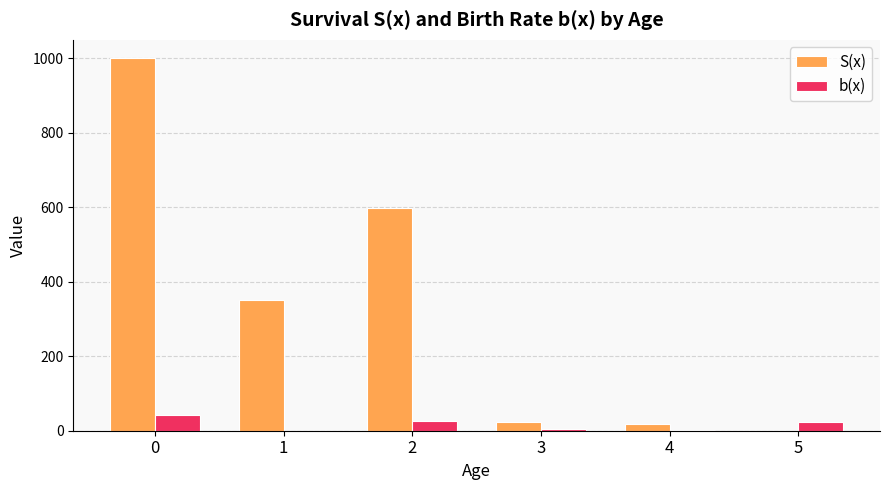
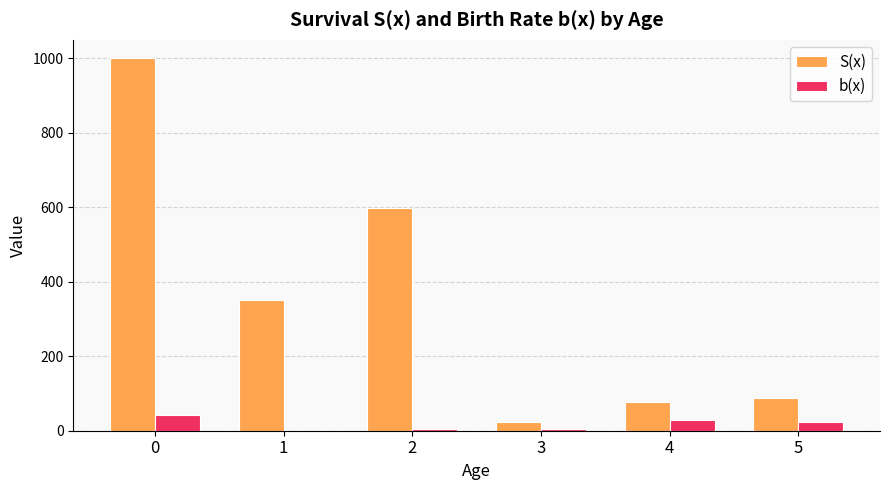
b(x), 2: 30 -> 0
S(x), 4: 20 -> 80
b(x), 4: 0 -> 30
S(x), 5: 0 -> 90
